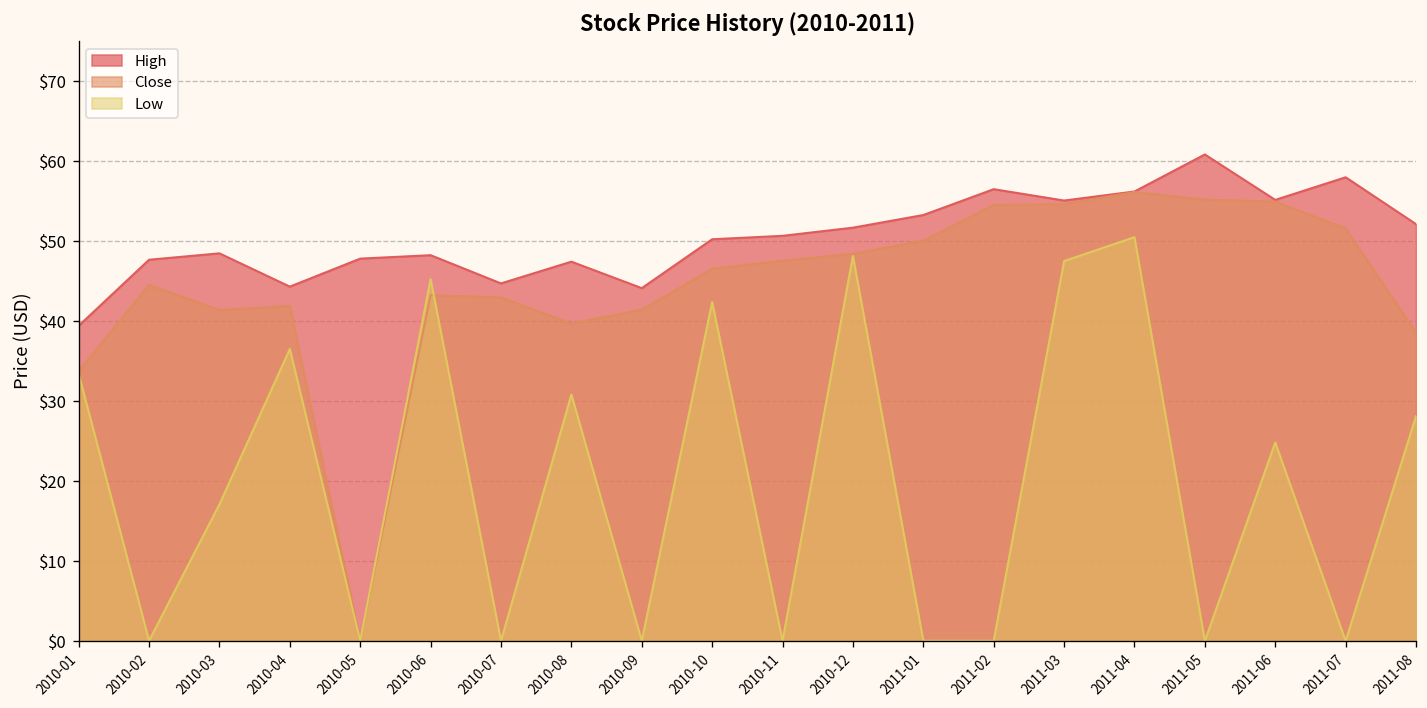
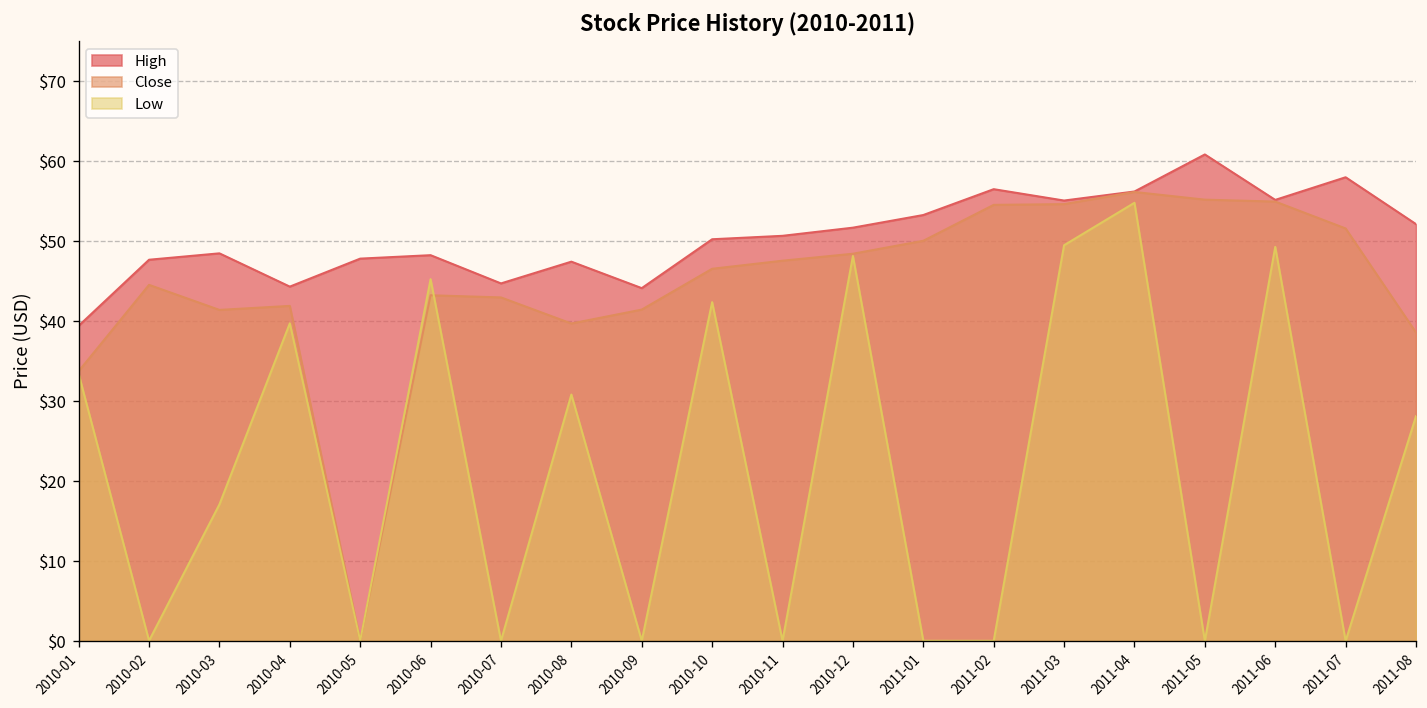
Low, 2010-04: $37 -> $40
Low, 2011-03: $48 -> $49
Low, 2011-04: $51 -> $55
Low, 2011-06: $25 -> $49
